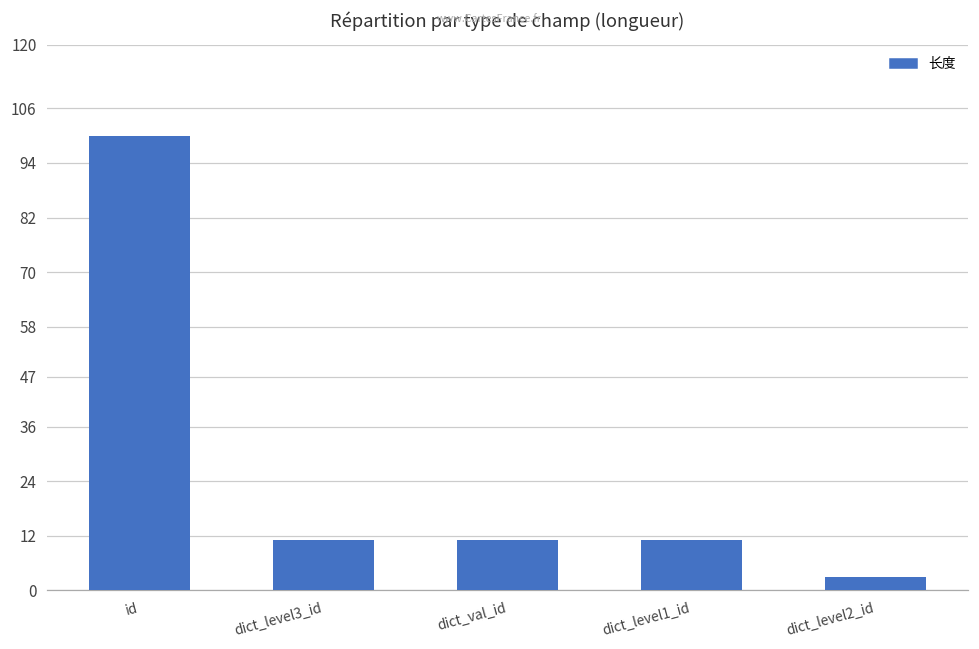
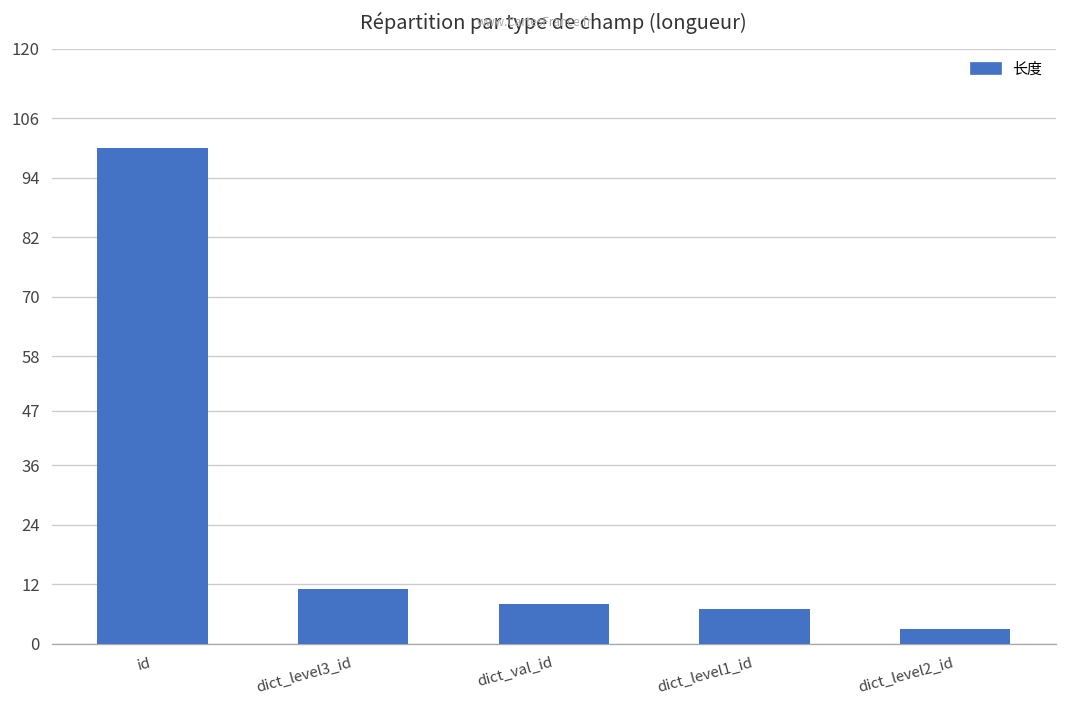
dict_val_id: 11 -> 8
dict_level1_id: 11 -> 7
